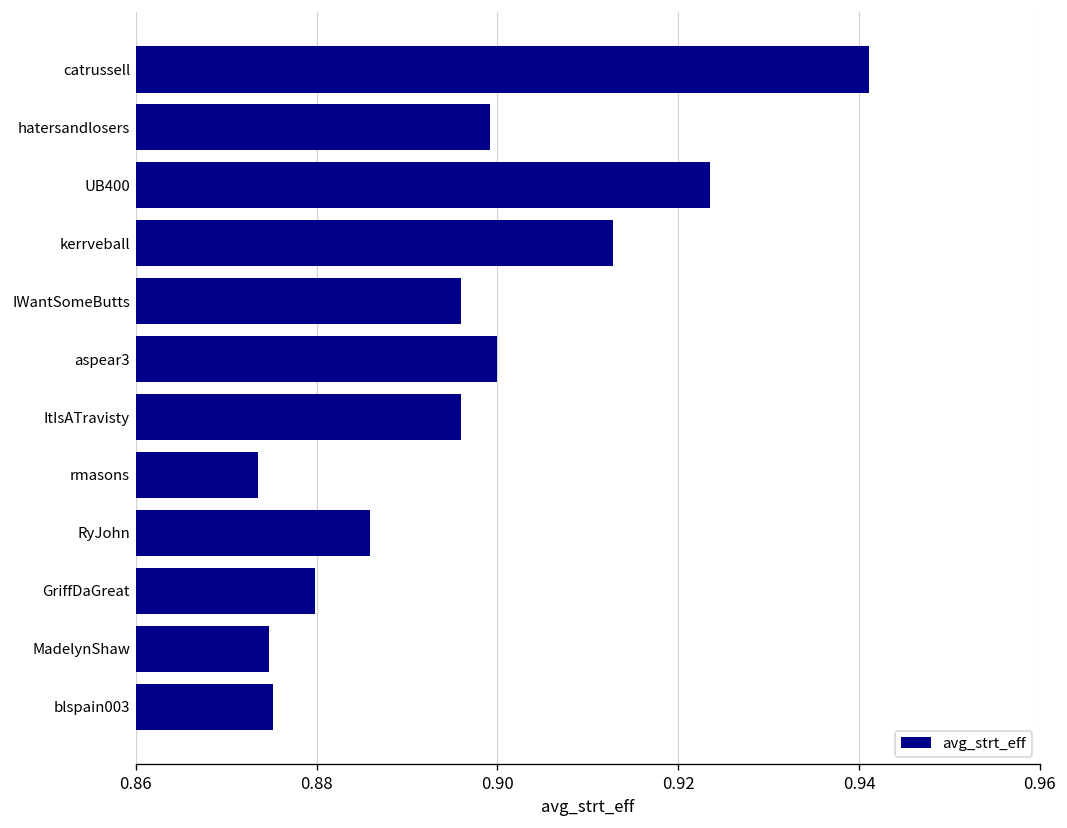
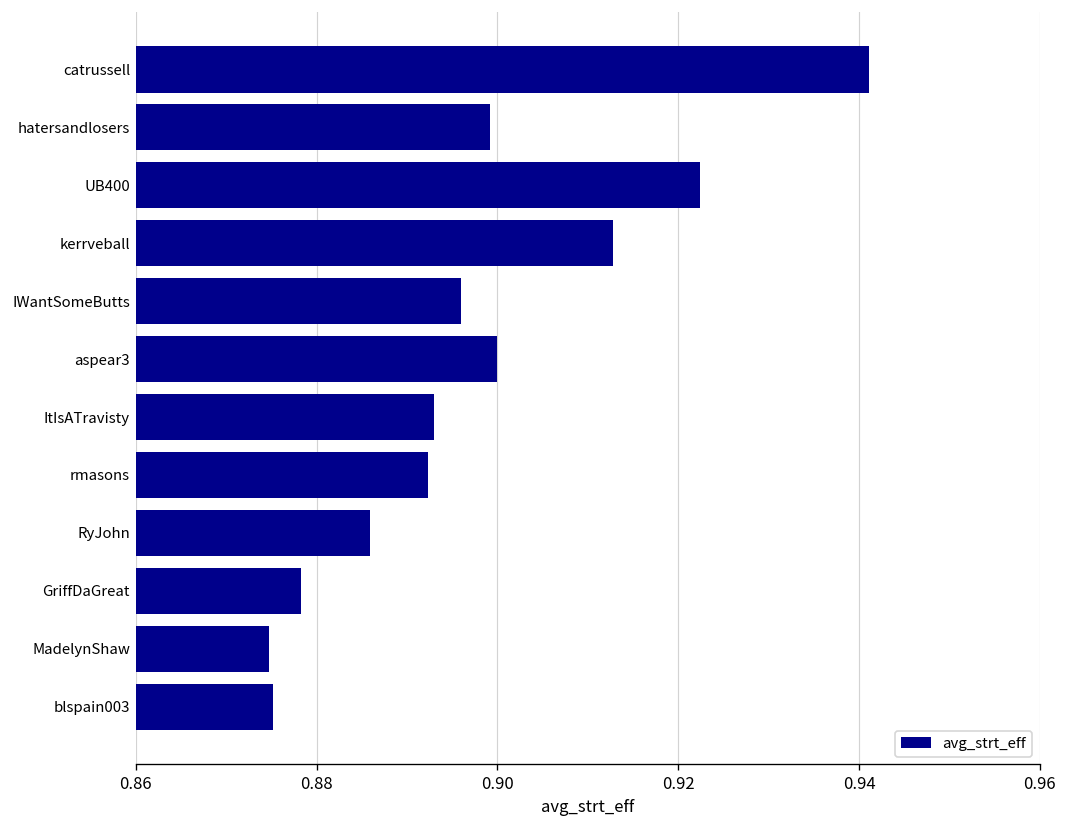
UB400: 0.924 -> 0.922
ItIsATravisty: 0.896 -> 0.893
rmasons: 0.874 -> 0.892
GriffDaGreat: 0.880 -> 0.878
